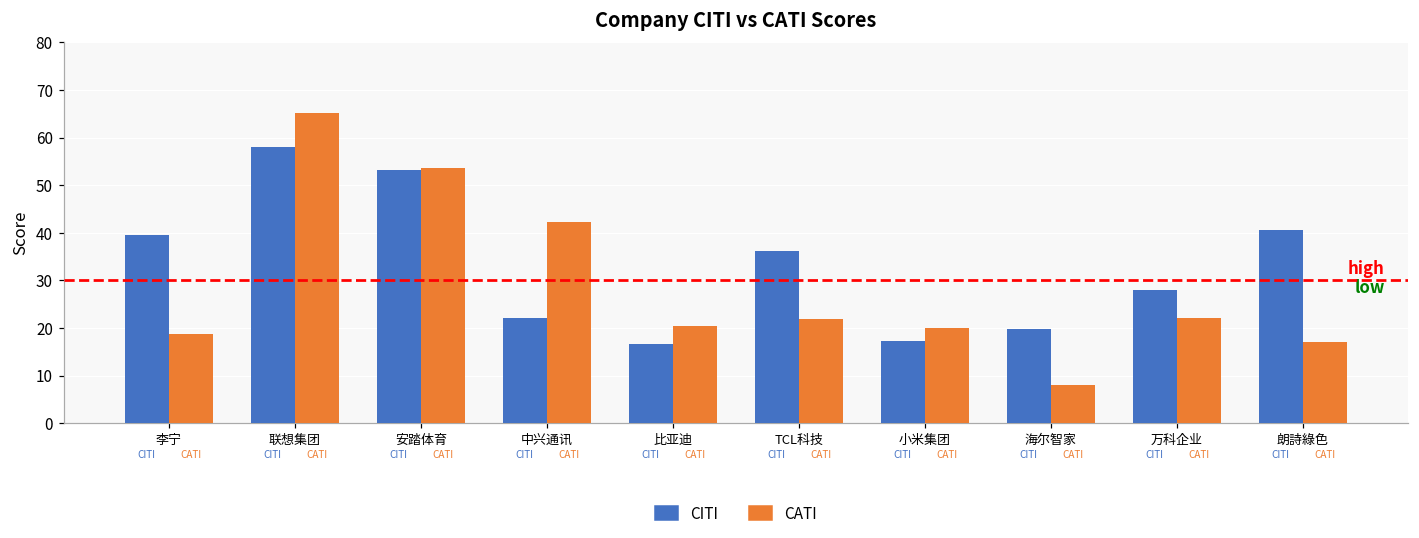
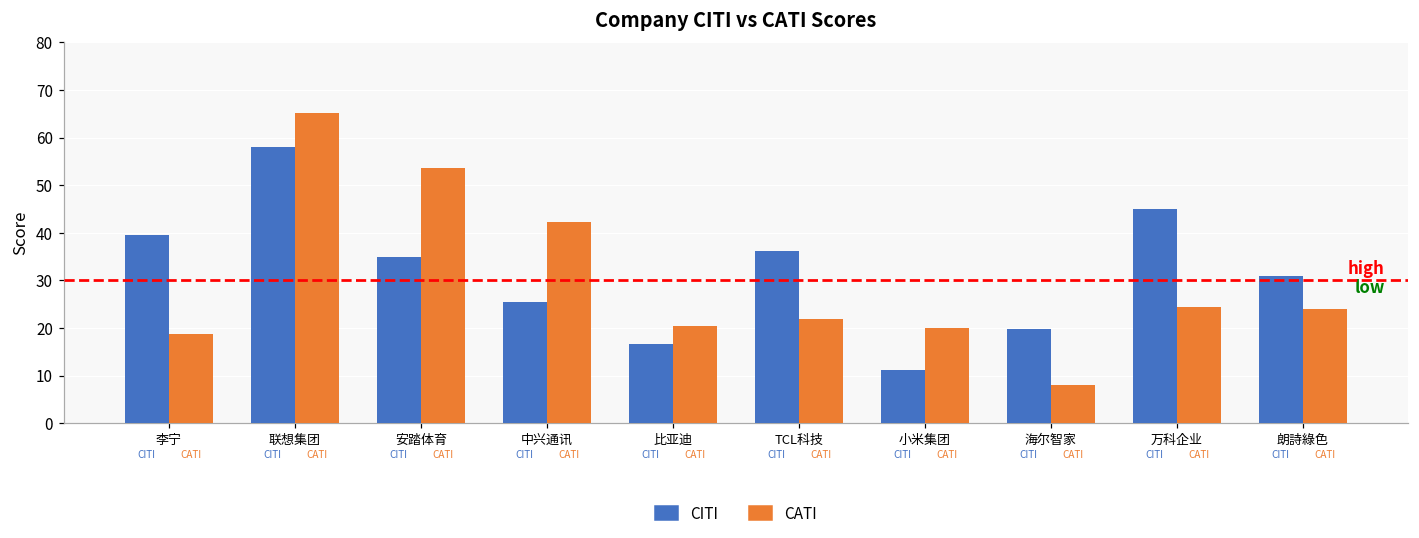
CITI, 安踏体育: 53 -> 35
CITI, 中兴通讯: 22 -> 25
CITI, 小米集团: 17 -> 11
CITI, 万科企业: 28 -> 45
CATI, 万科企业: 22 -> 25
CITI, 朗詩綠色: 41 -> 31
CATI, 朗詩綠色: 17 -> 24
